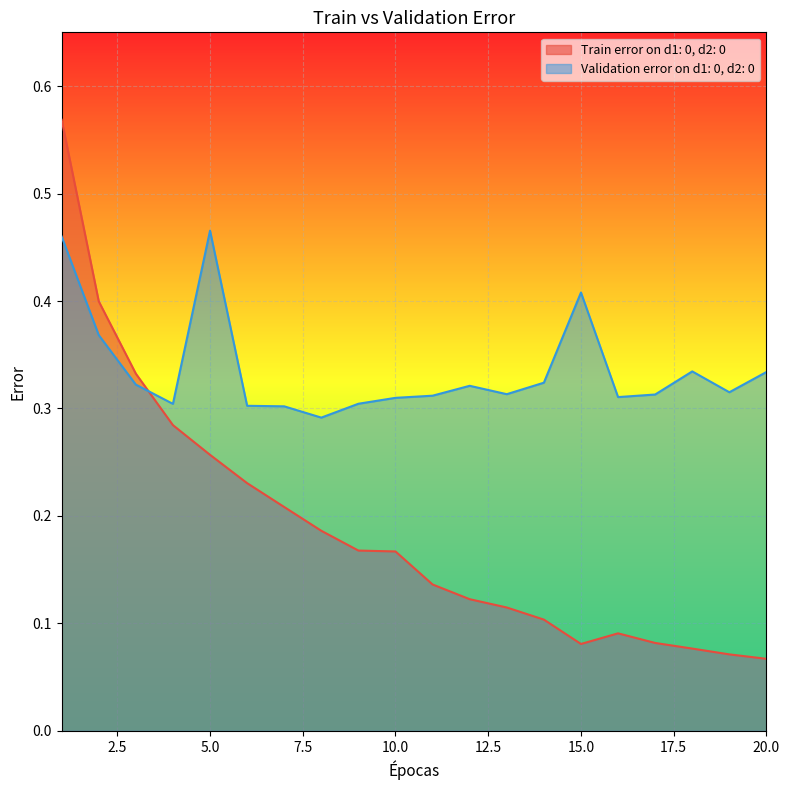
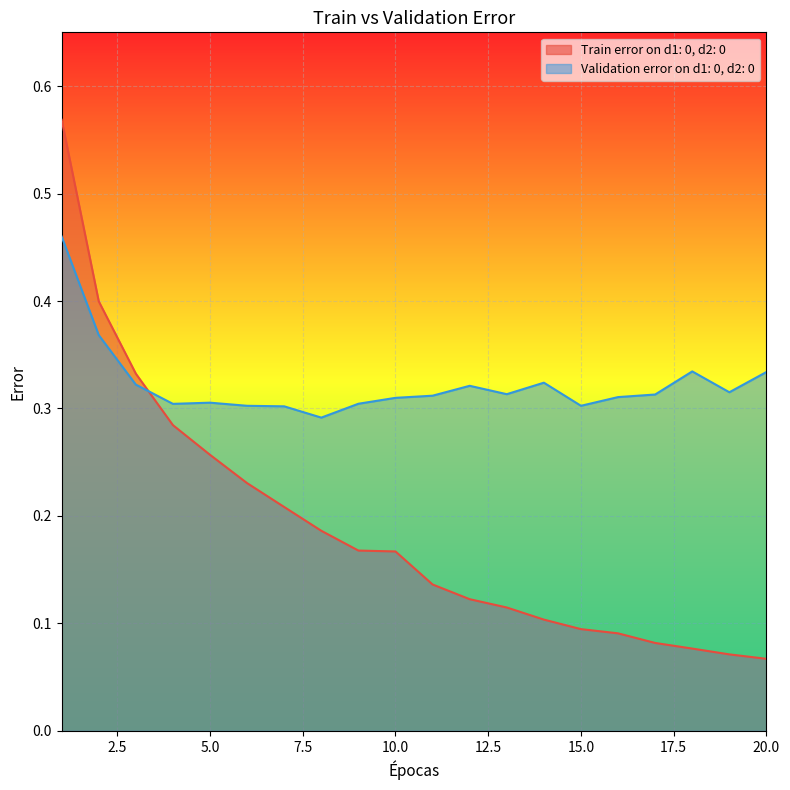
Validation error on d1: 0, d2: 0, 5.0: 0.465 -> 0.305
Train error on d1: 0, d2: 0, 15.0: 0.081 -> 0.095
Validation error on d1: 0, d2: 0, 15.0: 0.408 -> 0.303
